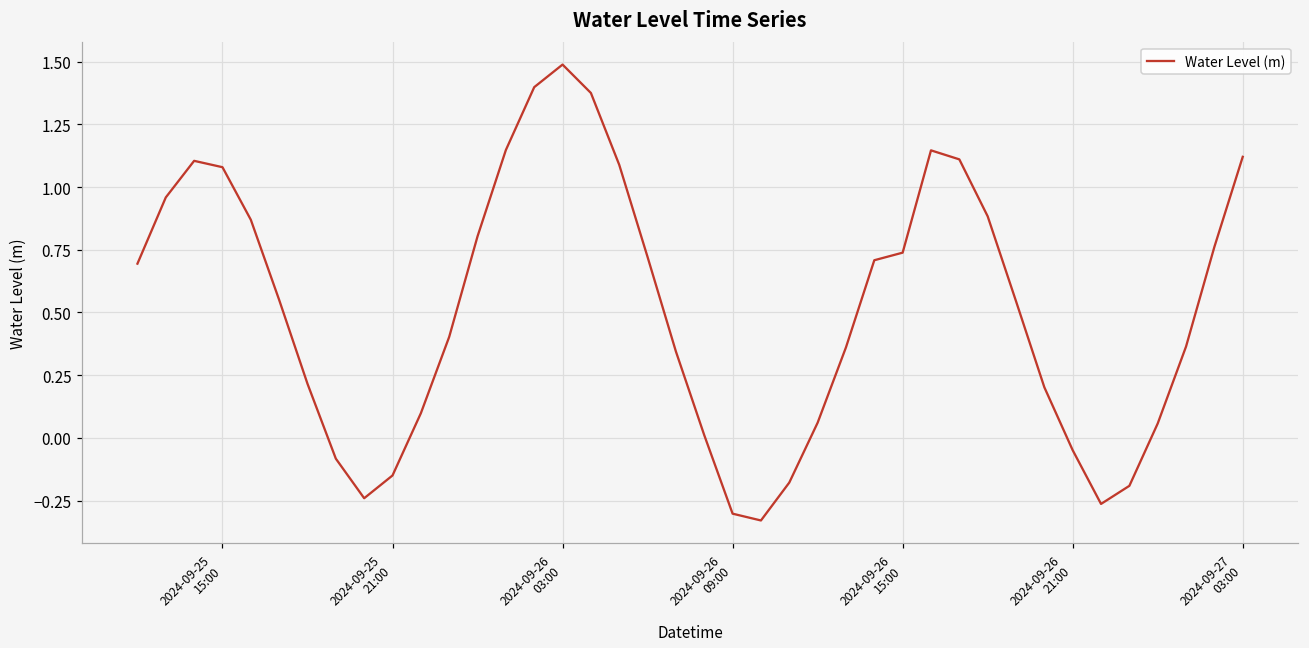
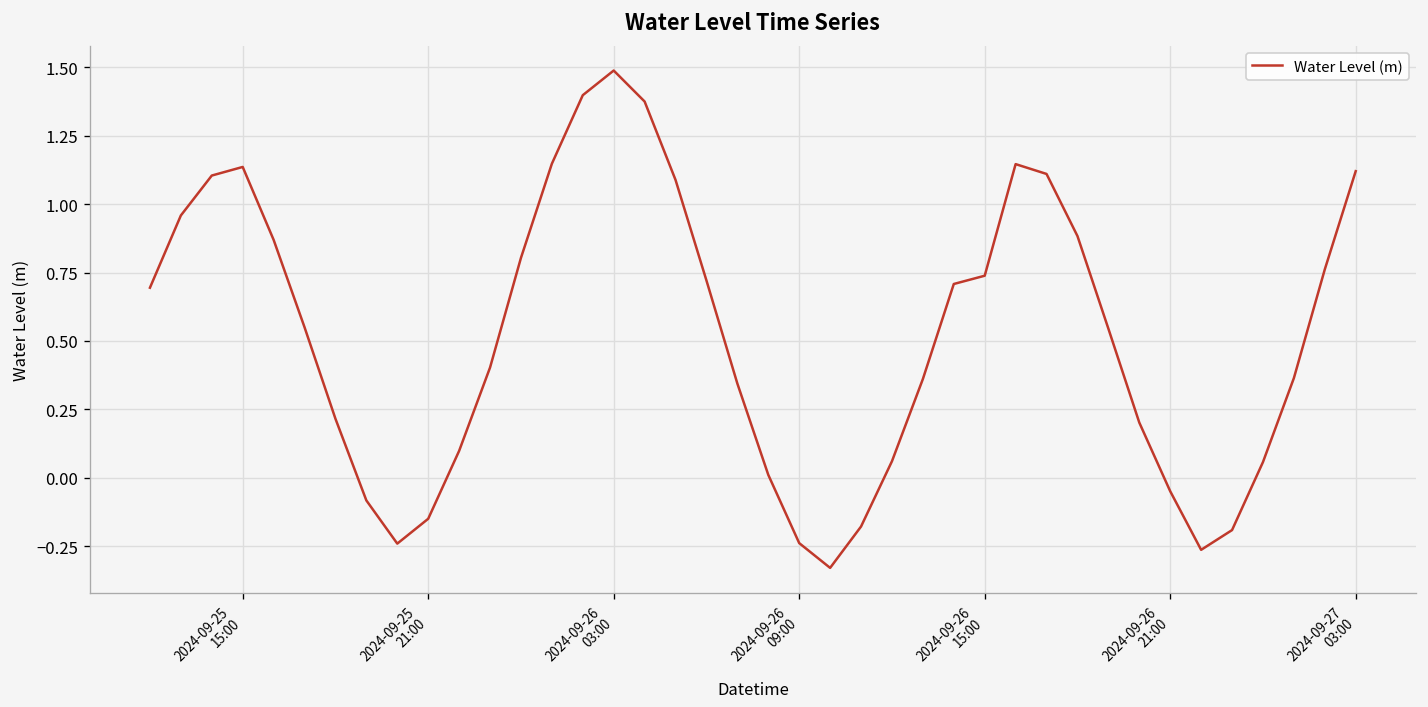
2024-09-25 15:00: 1.08 -> 1.14
2024-09-26 09:00: -0.30 -> -0.24
